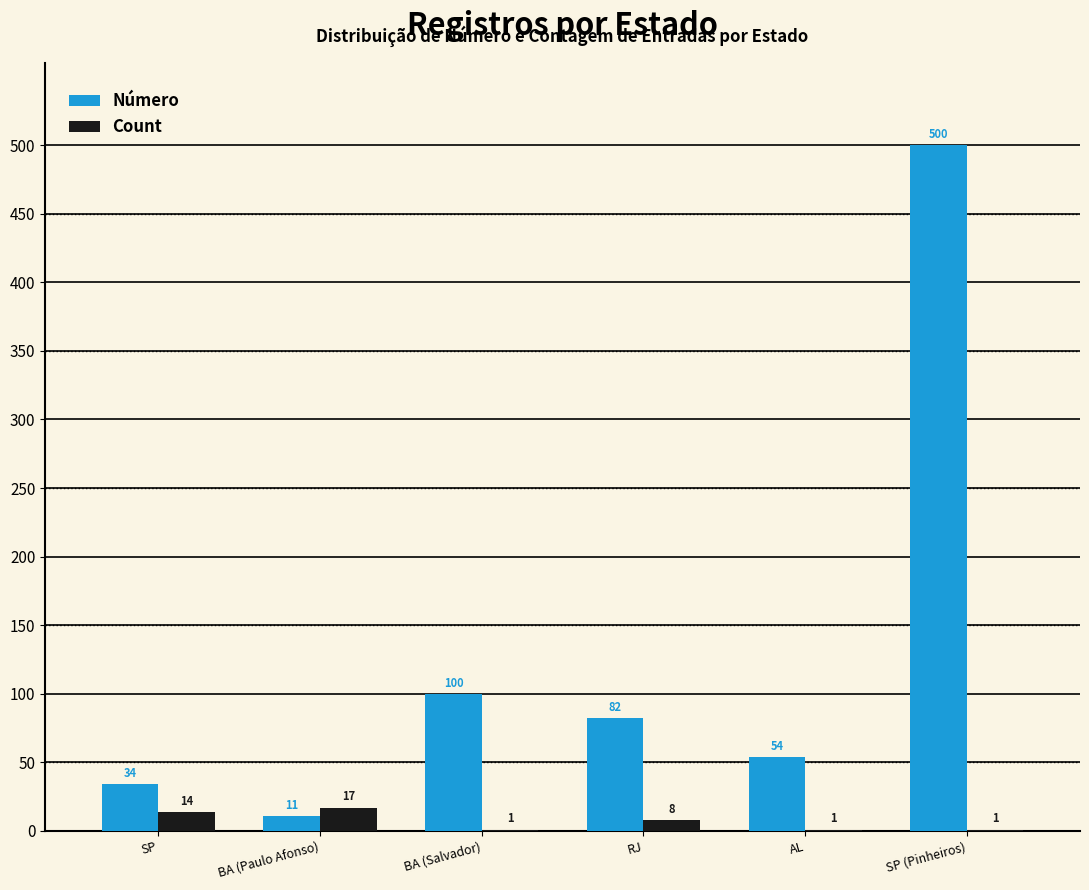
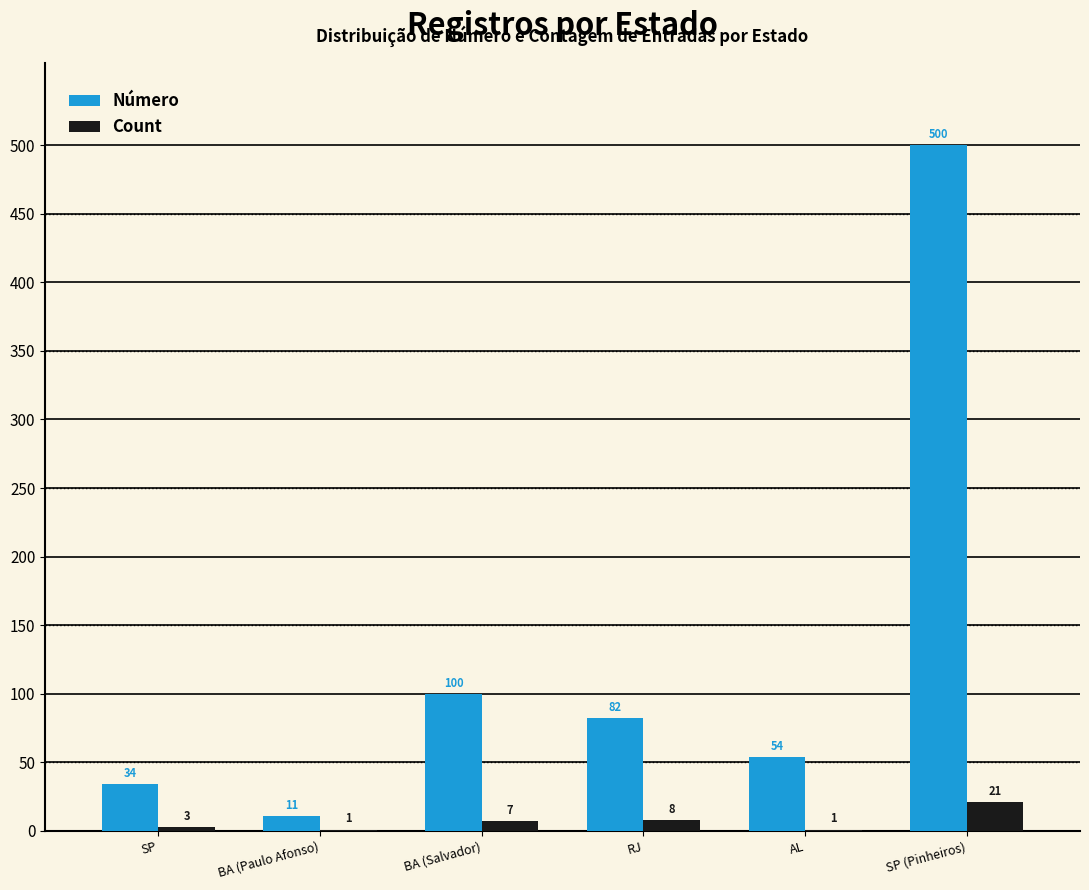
Count, SP: 14 -> 3
Count, BA (Paulo Afonso): 17 -> 1
Count, BA (Salvador): 1 -> 7
Count, SP (Pinheiros): 1 -> 21
